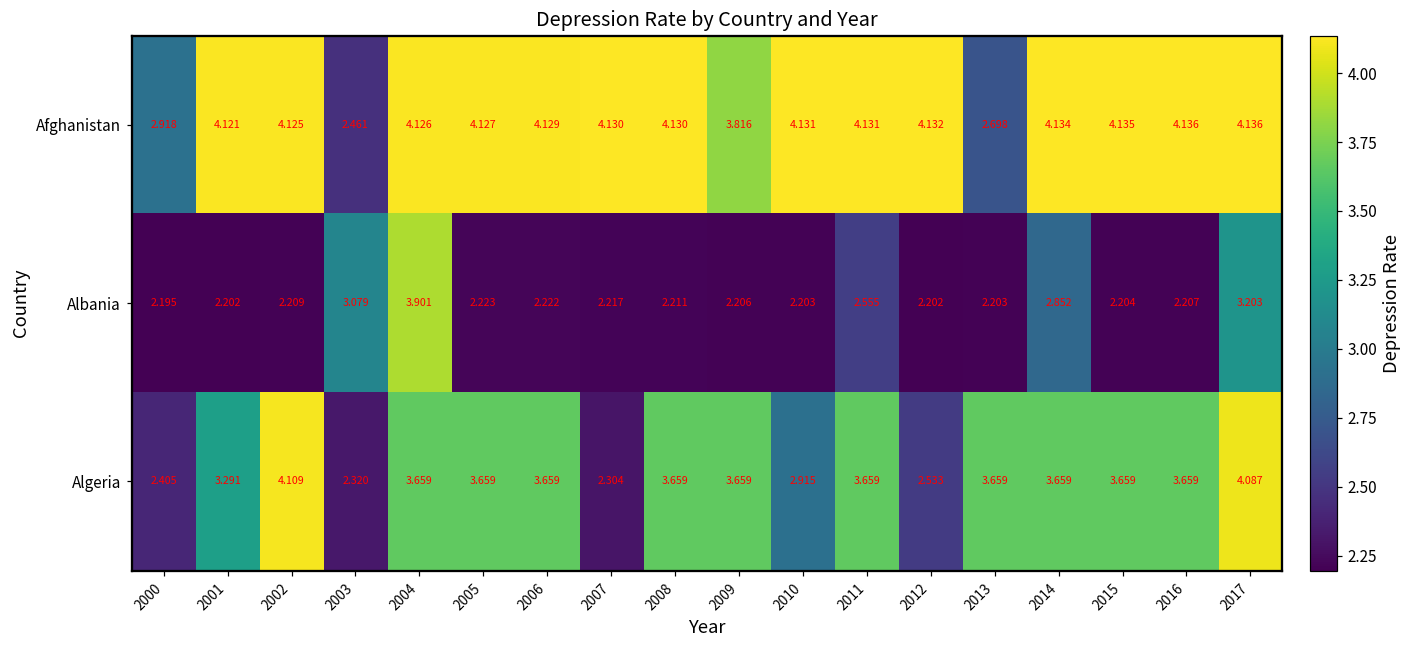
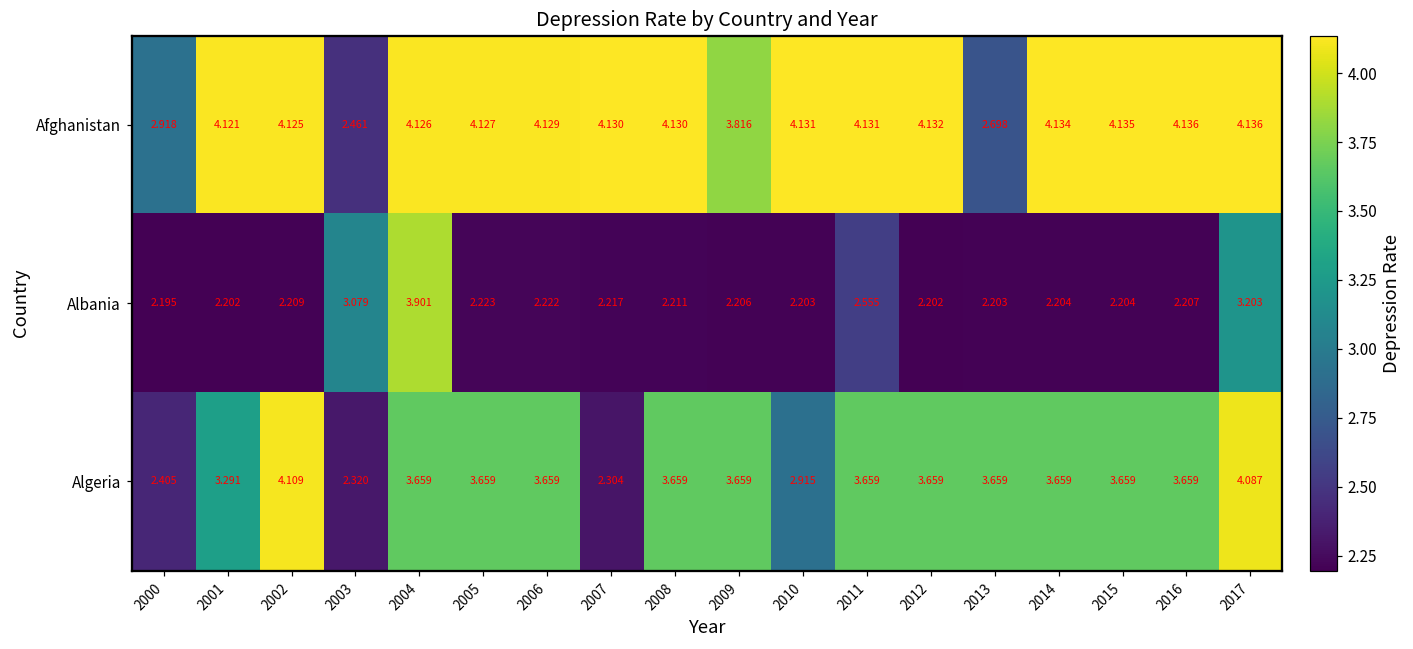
Albania, 2014: 2.852 -> 2.204
Algeria, 2012: 2.533 -> 3.659
